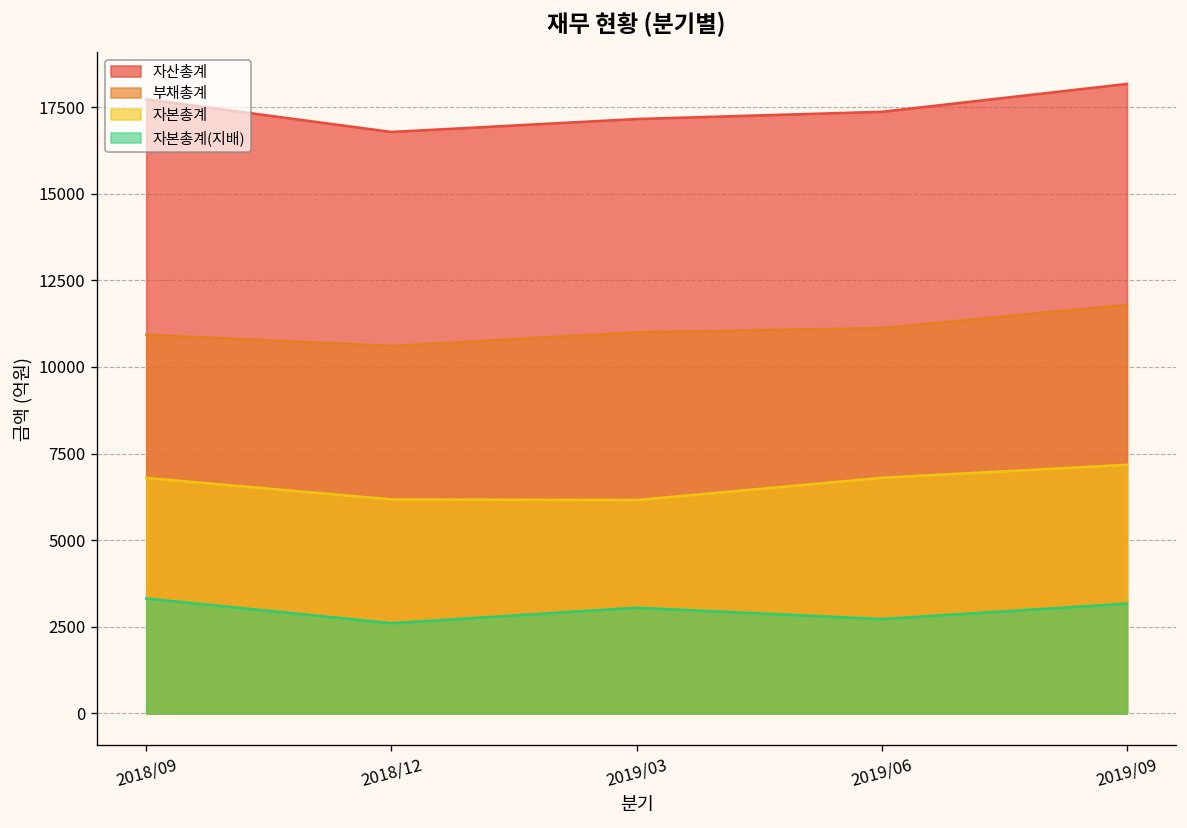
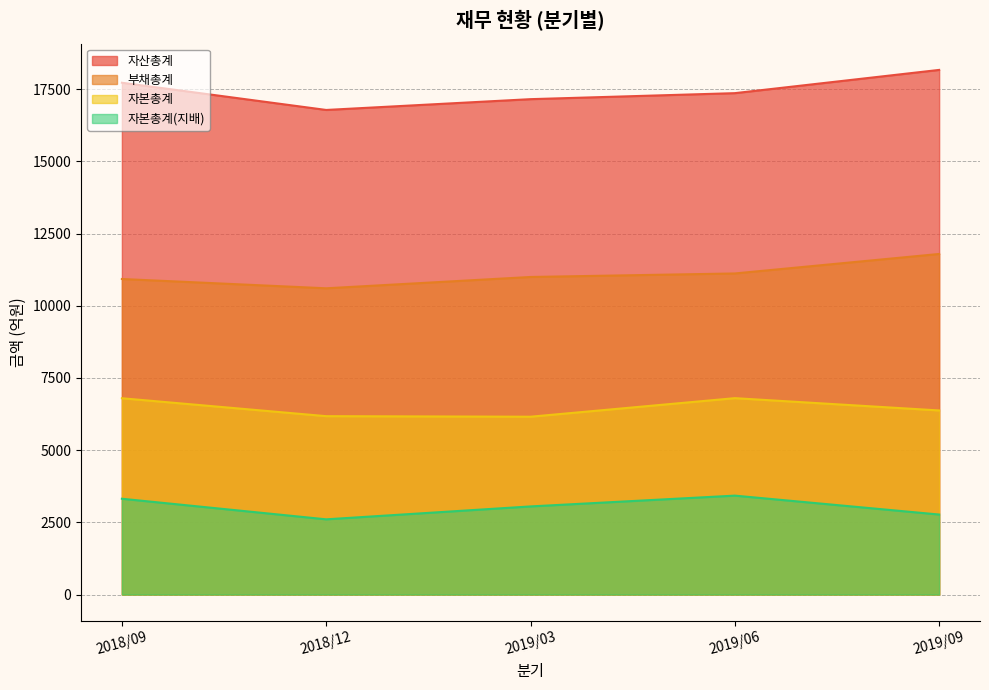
자본총계(지배), 2019/06: 2700 -> 3400
자본총계, 2019/09: 7200 -> 6400
자본총계(지배), 2019/09: 3200 -> 2800
